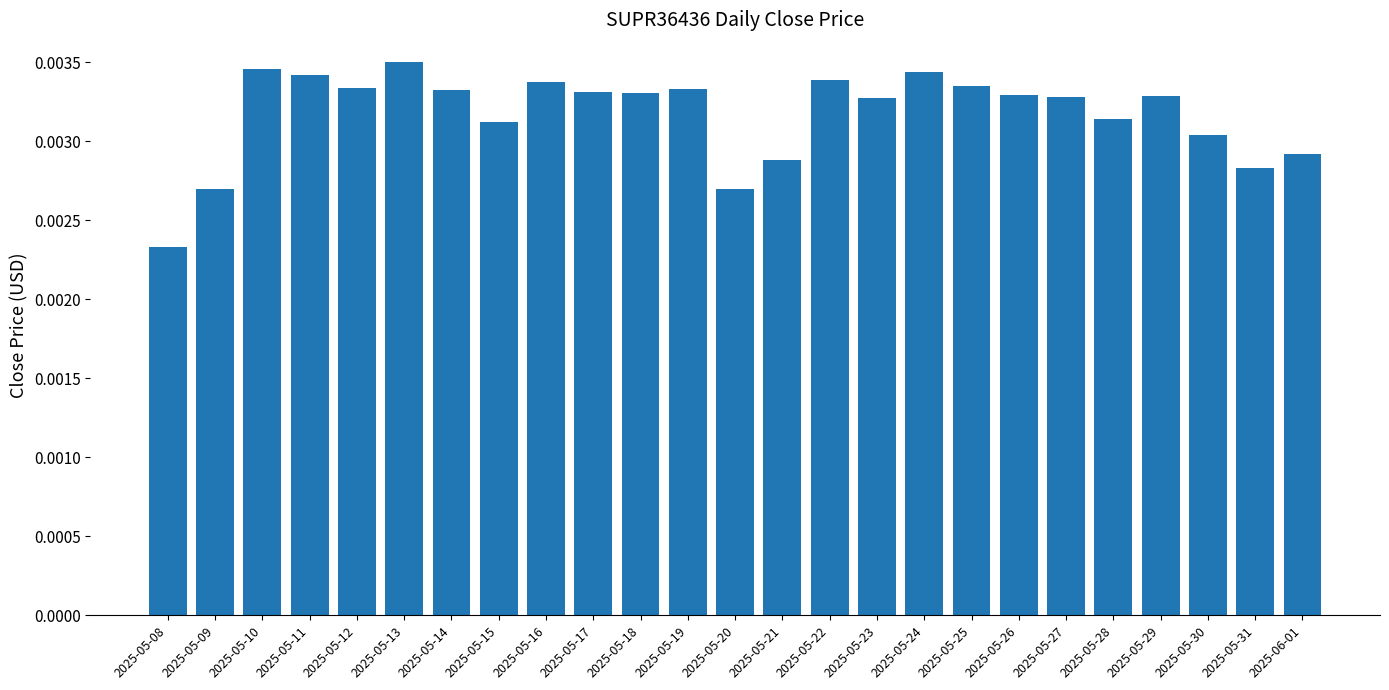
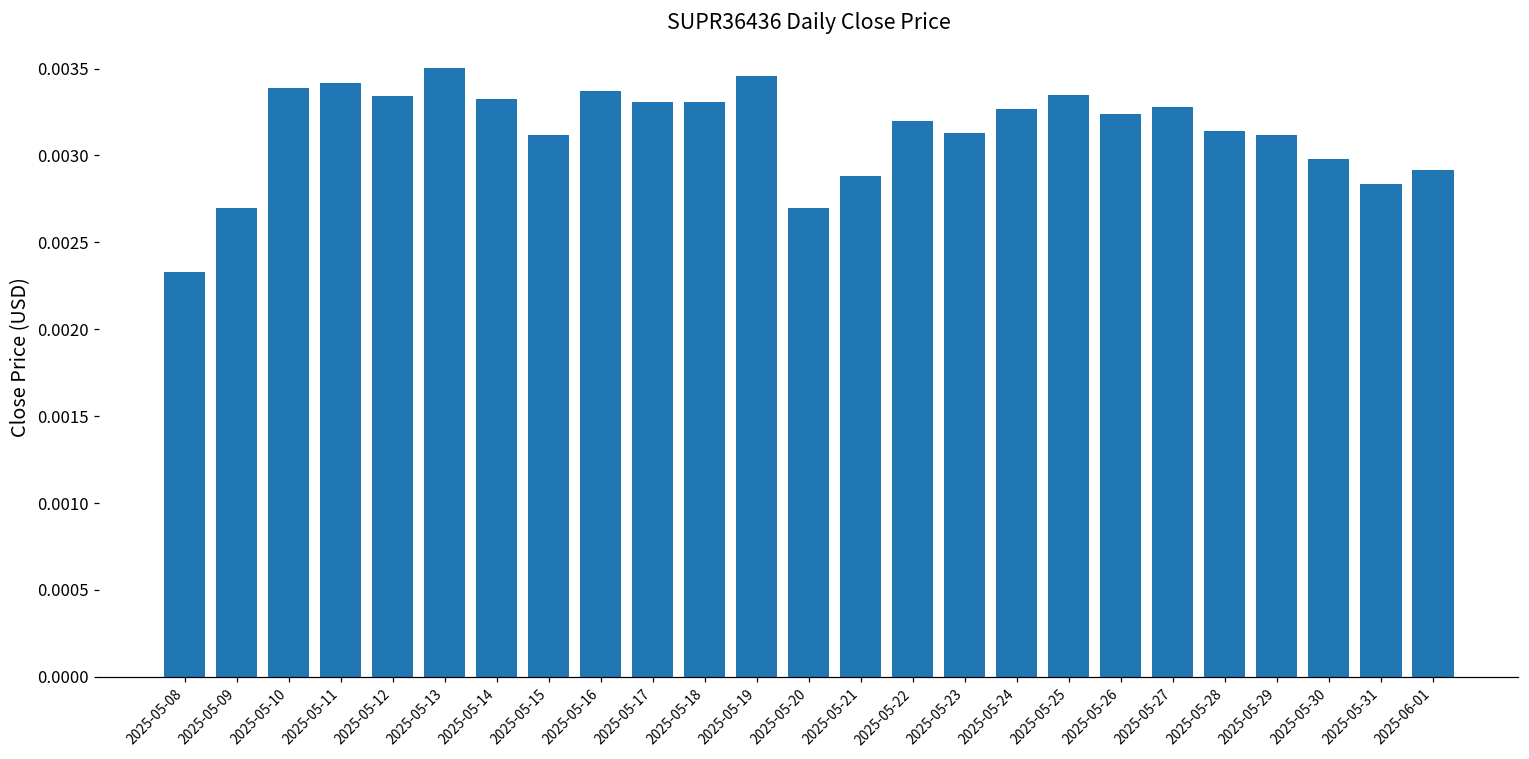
2025-05-10: 0.00345 -> 0.00339
2025-05-19: 0.00333 -> 0.00345
2025-05-22: 0.00338 -> 0.00320
2025-05-23: 0.00327 -> 0.00313
2025-05-24: 0.00344 -> 0.00327
2025-05-26: 0.00329 -> 0.00324
2025-05-29: 0.00329 -> 0.00312
2025-05-30: 0.00304 -> 0.00298
